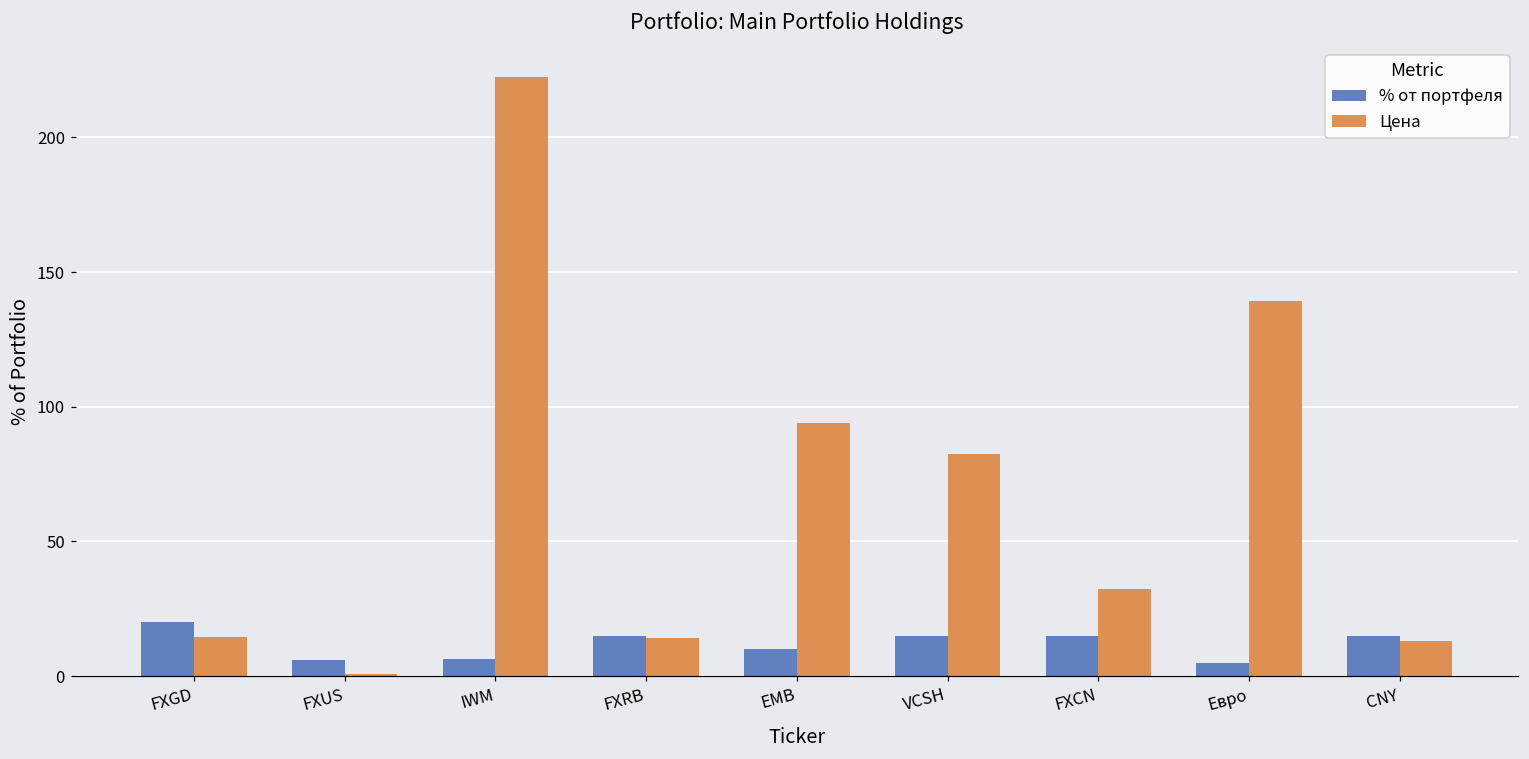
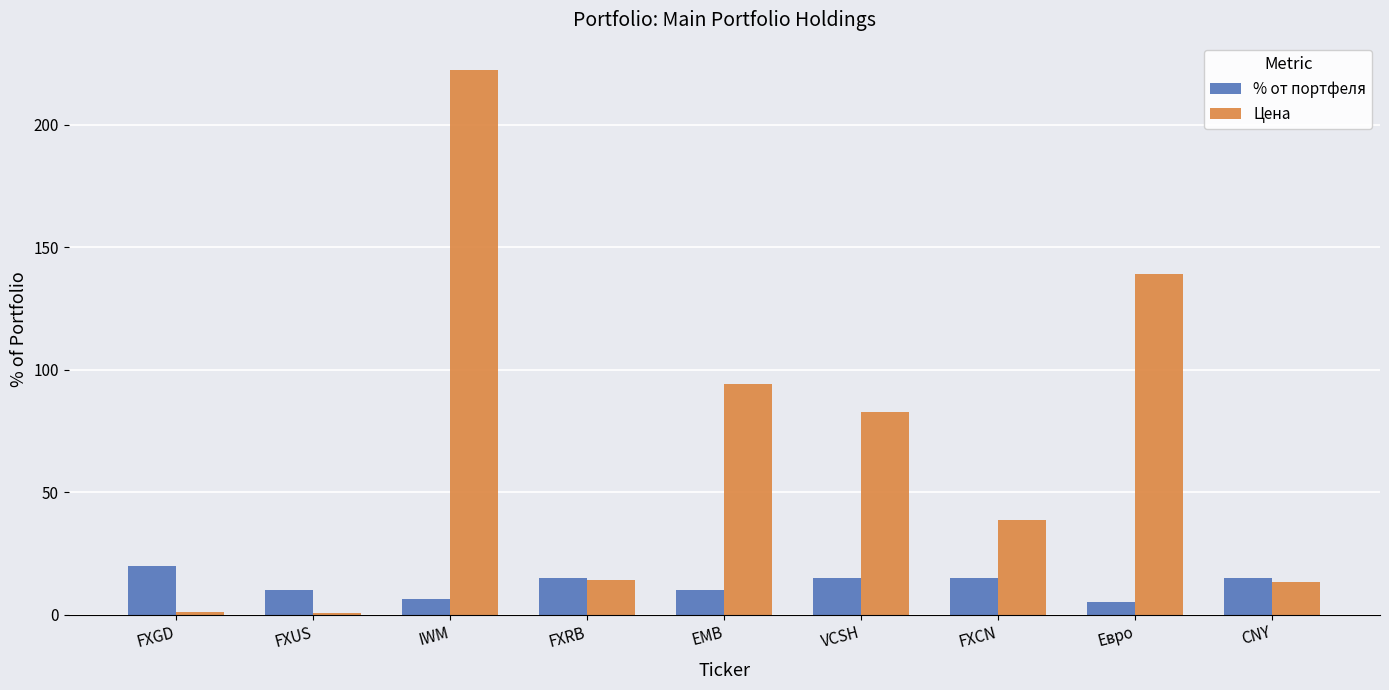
Цена, FXGD: 14 -> 1
% от портфеля, FXUS: 6 -> 10
Цена, FXCN: 32 -> 39
